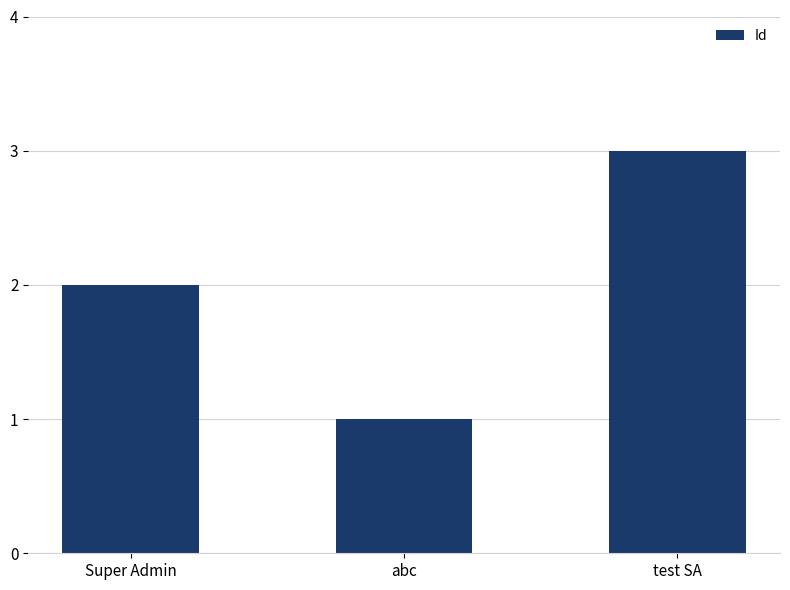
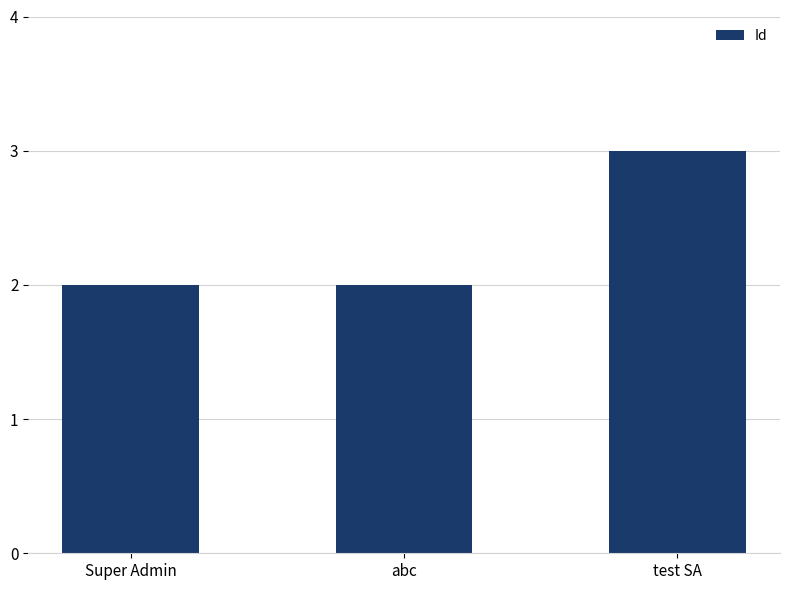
abc: 1 -> 2
